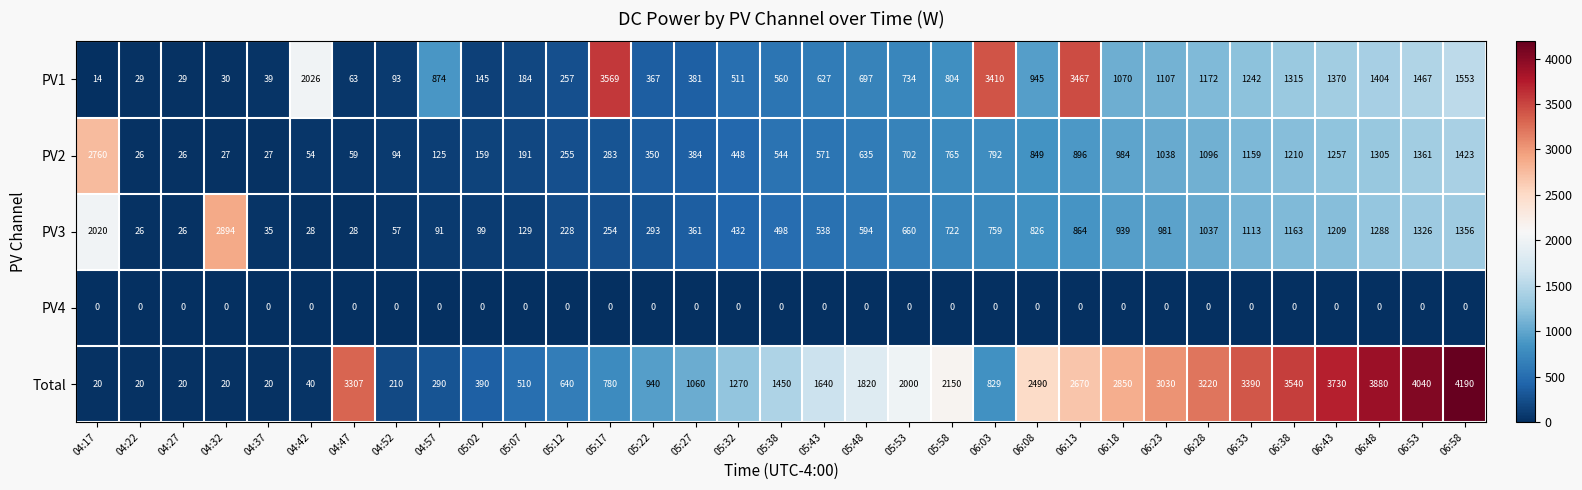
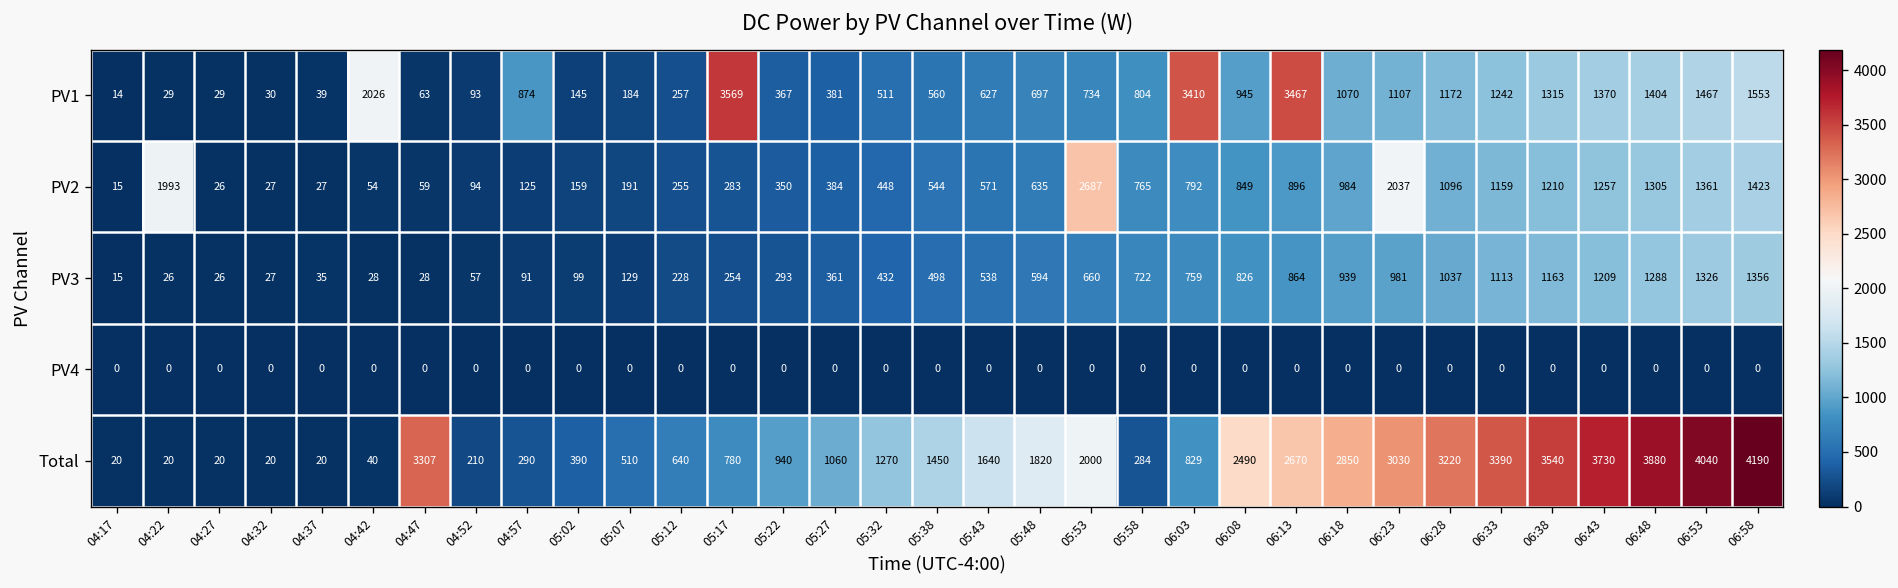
PV2, 04:17: 2760 -> 15
PV2, 04:22: 26 -> 1993
PV2, 05:53: 702 -> 2687
PV2, 06:23: 1038 -> 2037
PV3, 04:17: 2020 -> 15
PV3, 04:32: 2894 -> 27
Total, 05:58: 2150 -> 284
